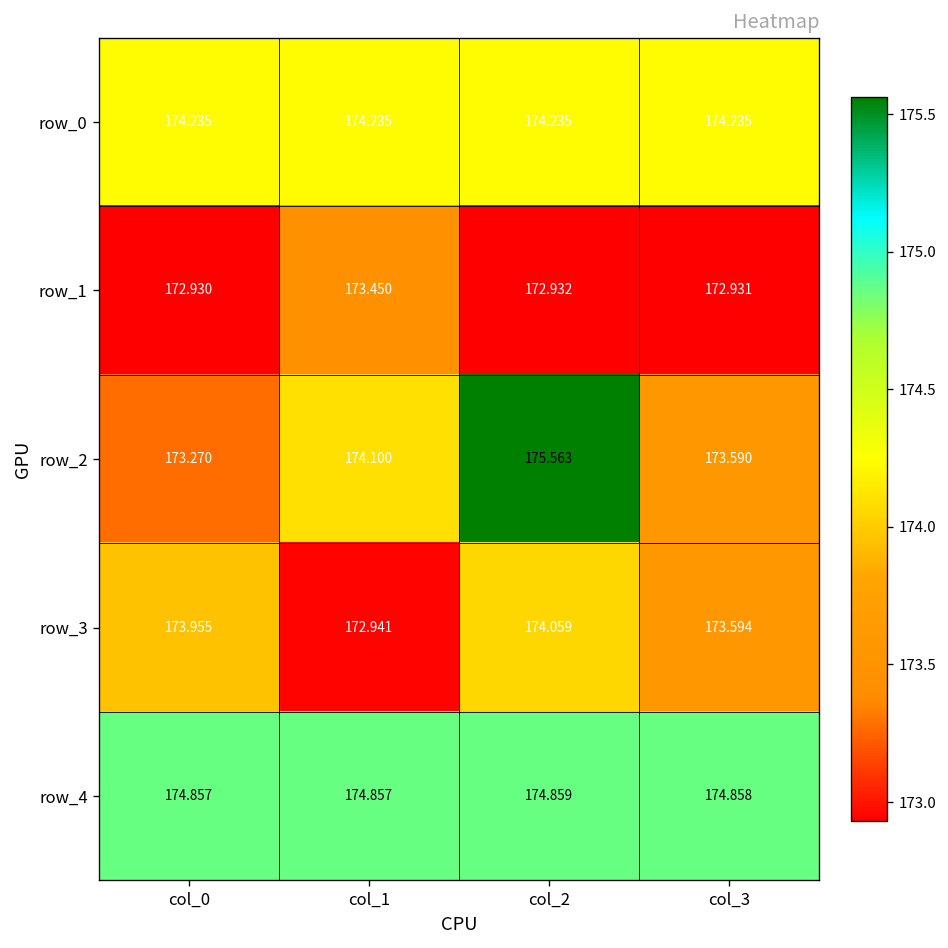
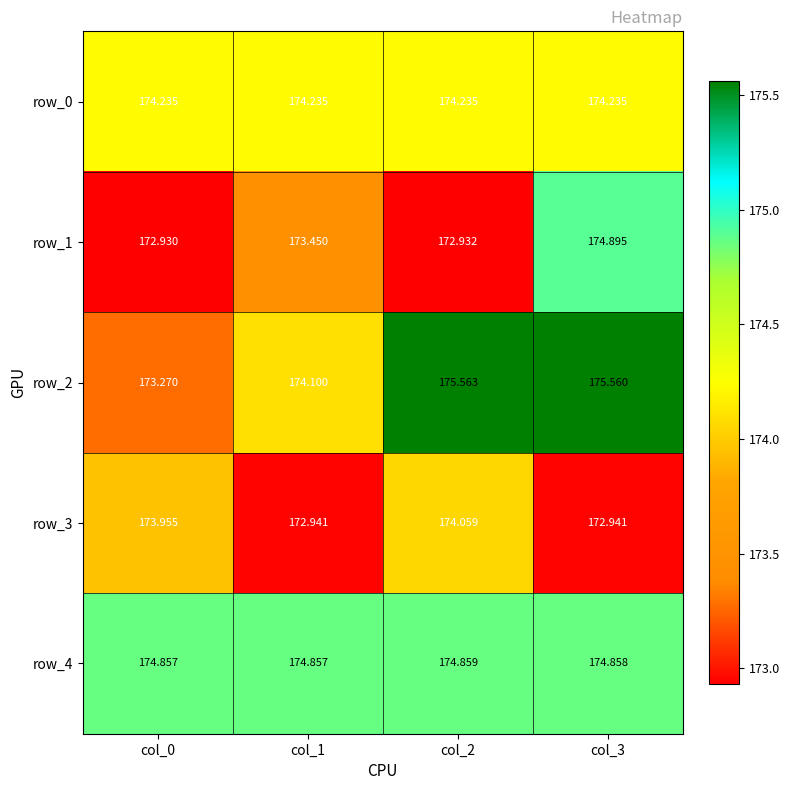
row_1, col_3: 172.931 -> 174.895
row_2, col_3: 173.590 -> 175.560
row_3, col_3: 173.594 -> 172.941
